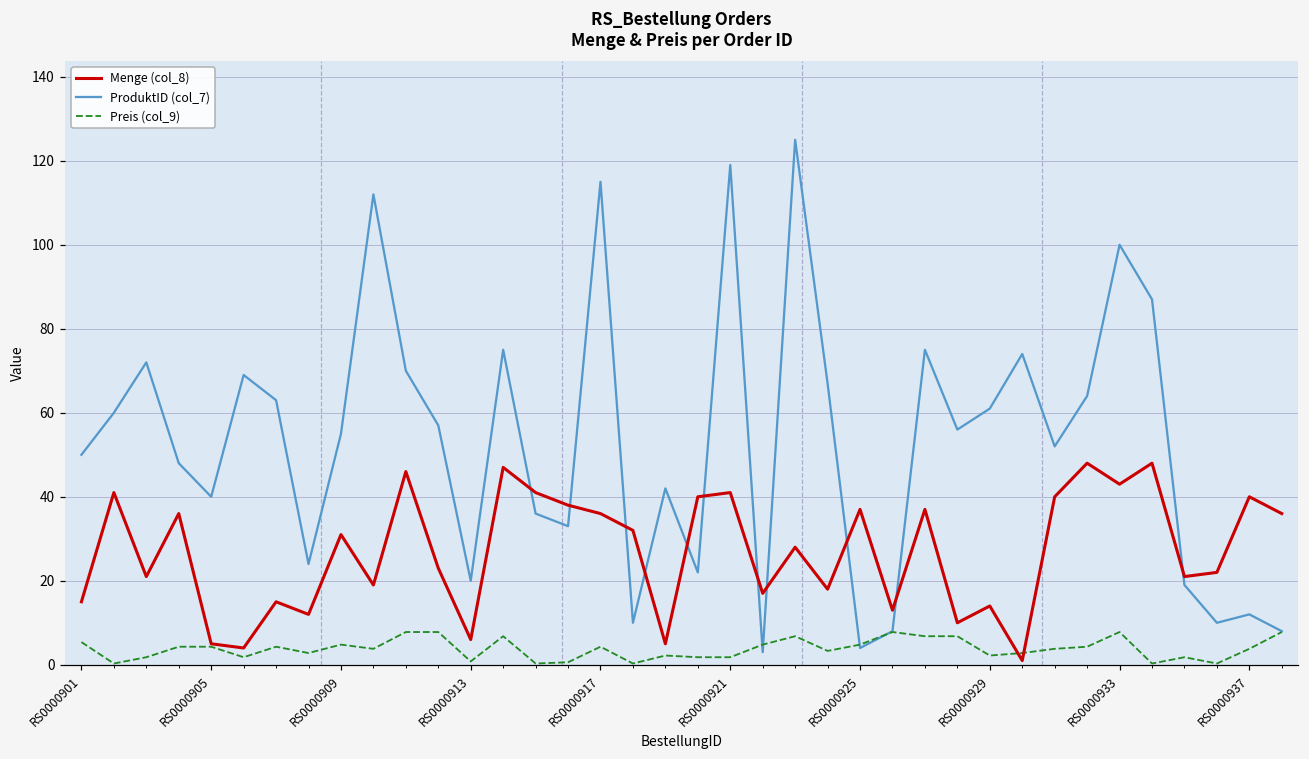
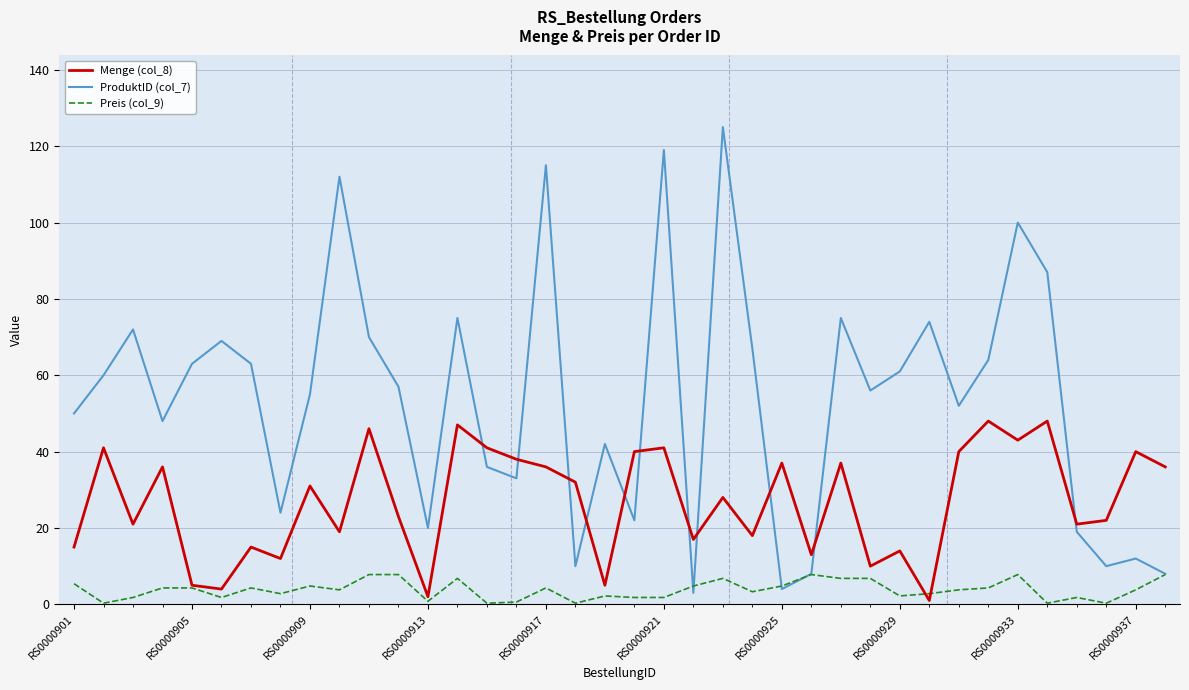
ProduktID (col_7), RS0000905: 40 -> 63
Menge (col_8), RS0000913: 6 -> 2
